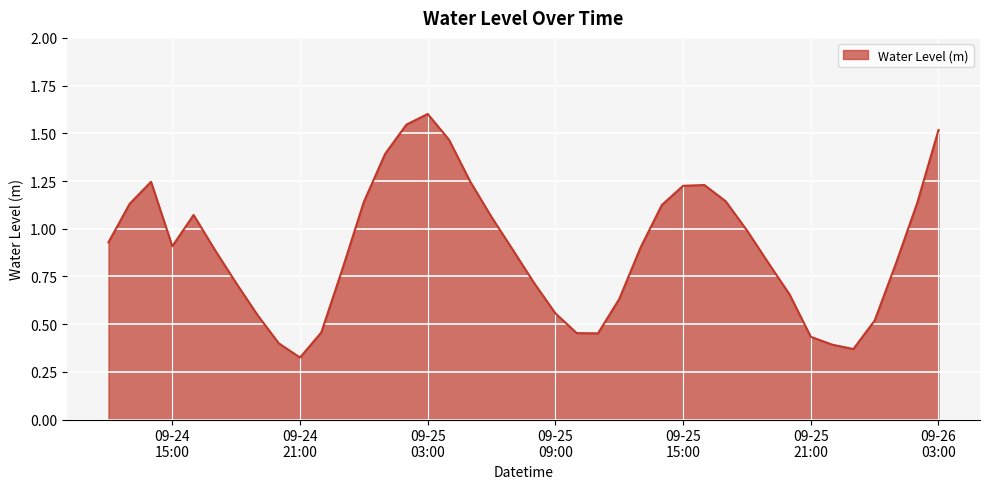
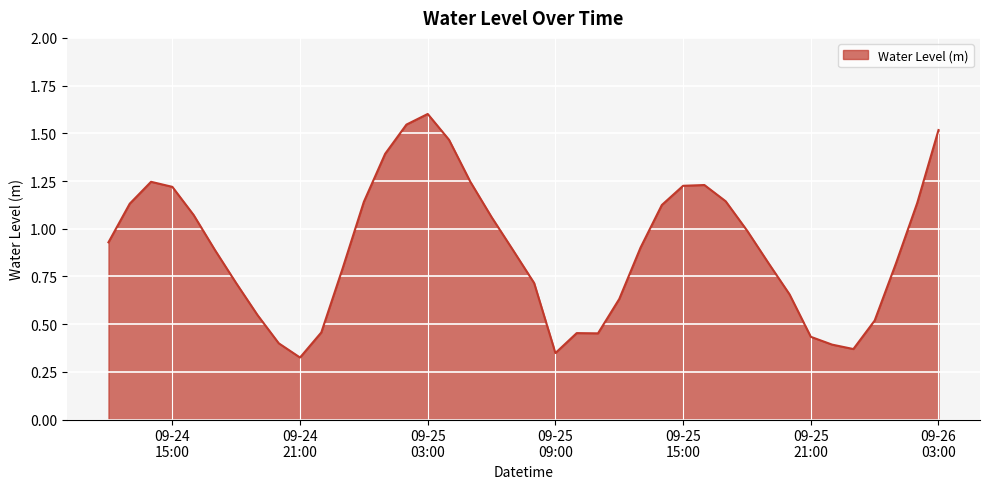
09-24 15:00: 0.91 -> 1.22
09-25 09:00: 0.56 -> 0.35
